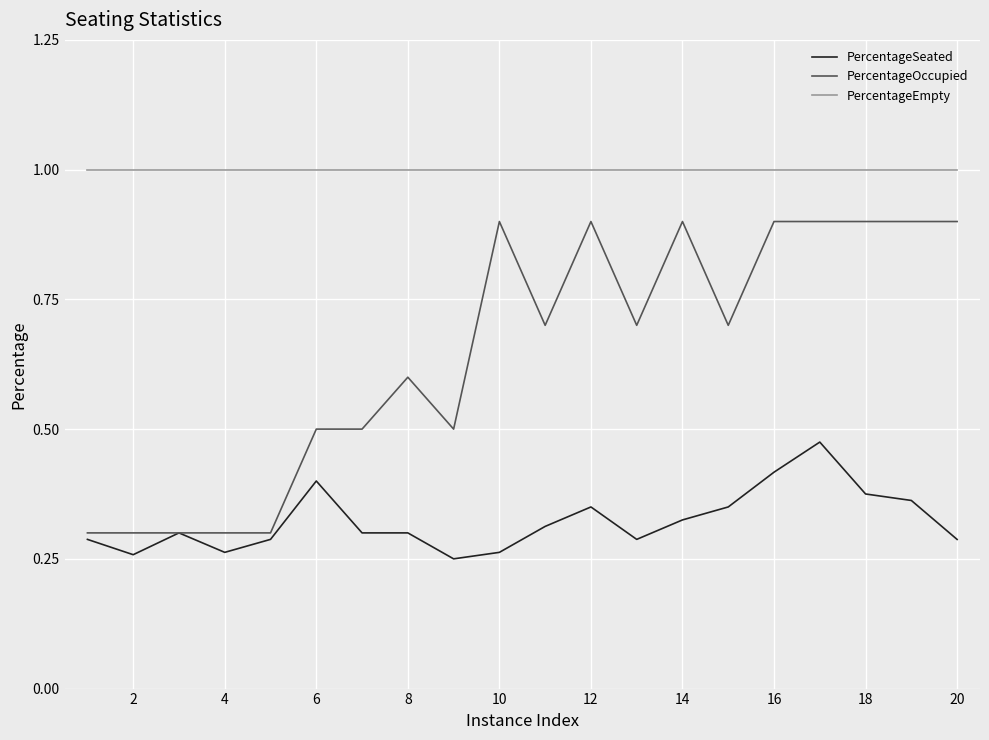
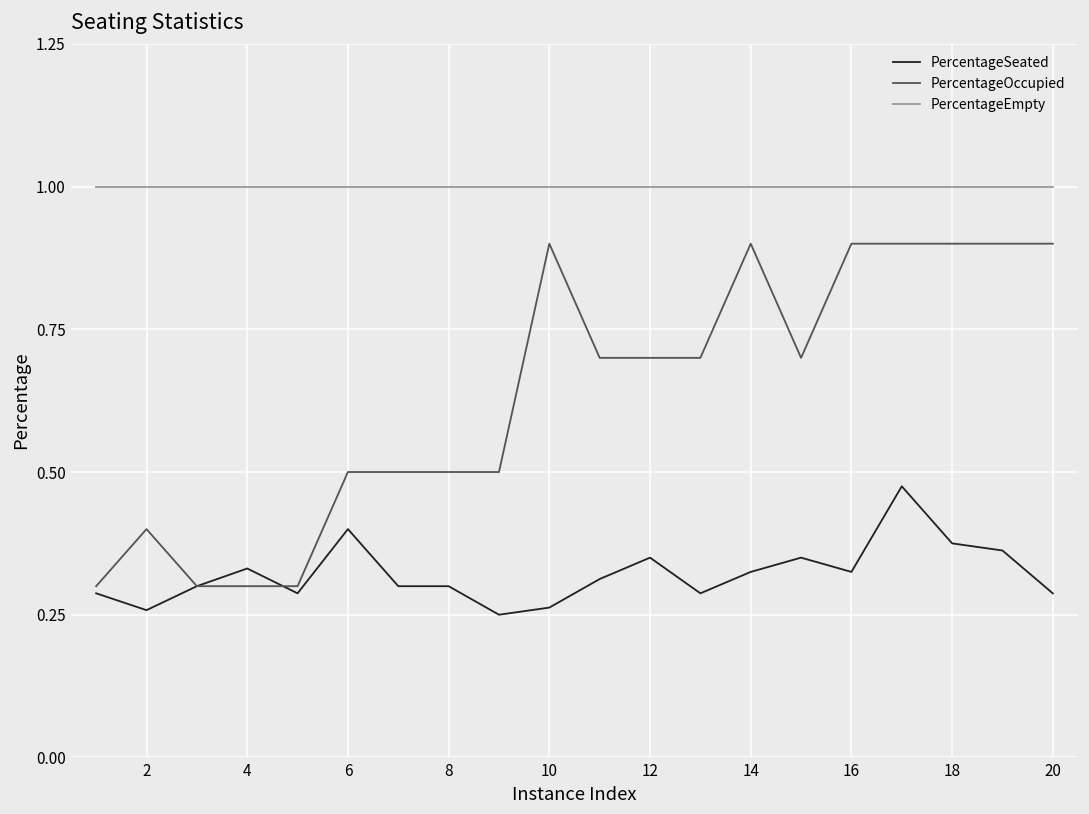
PercentageOccupied, 2: 0.3 -> 0.4
PercentageSeated, 4: 0.26 -> 0.33
PercentageOccupied, 8: 0.6 -> 0.5
PercentageOccupied, 12: 0.9 -> 0.7
PercentageSeated, 16: 0.42 -> 0.33
